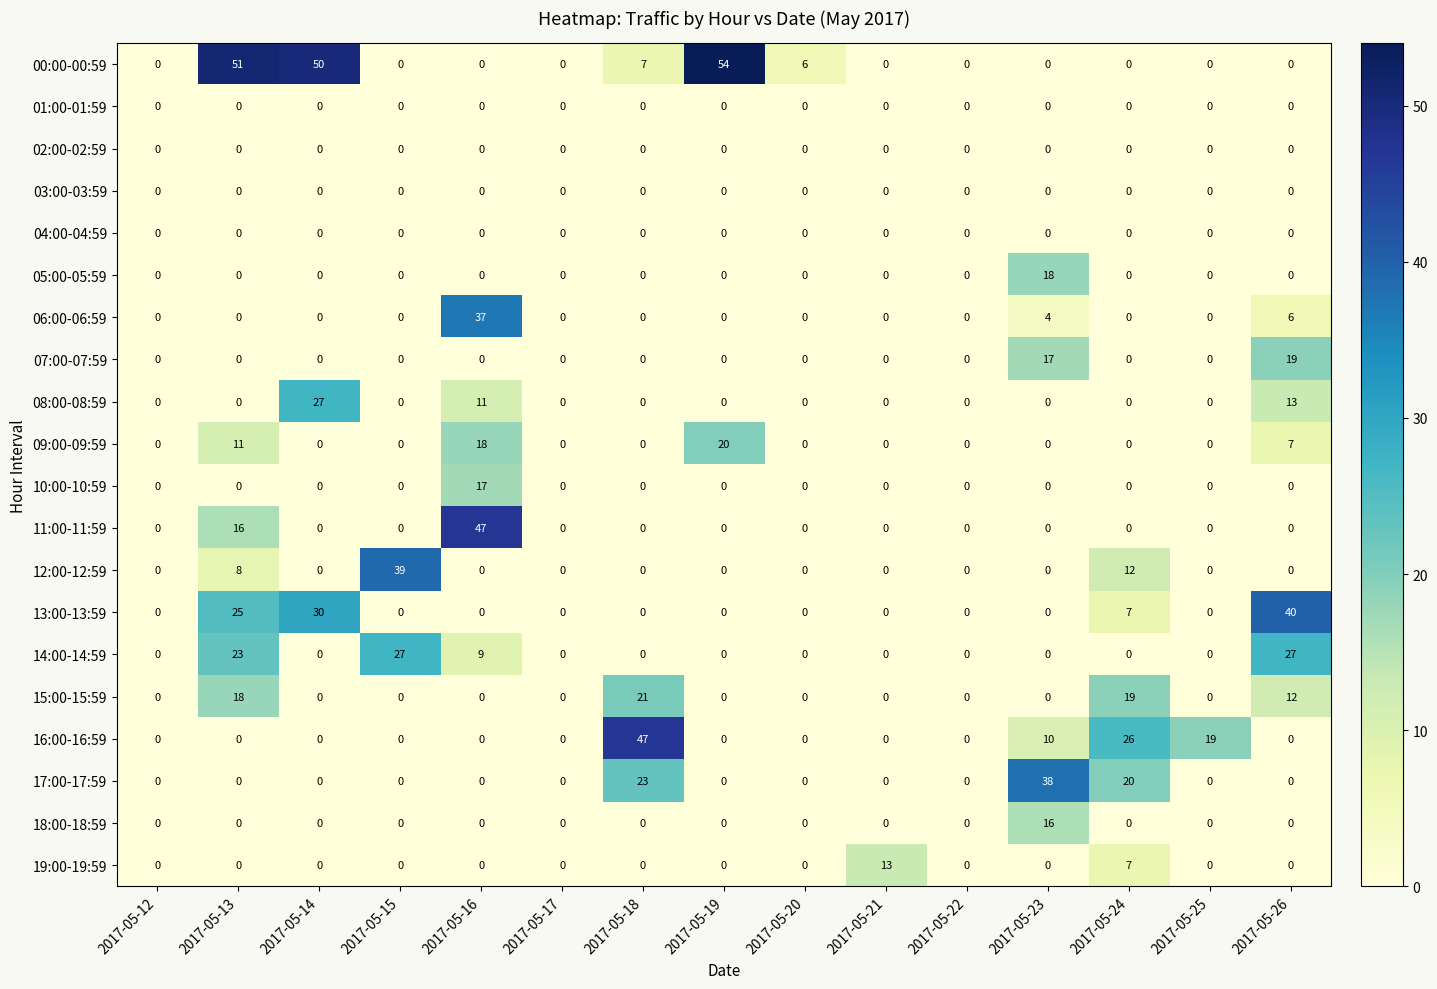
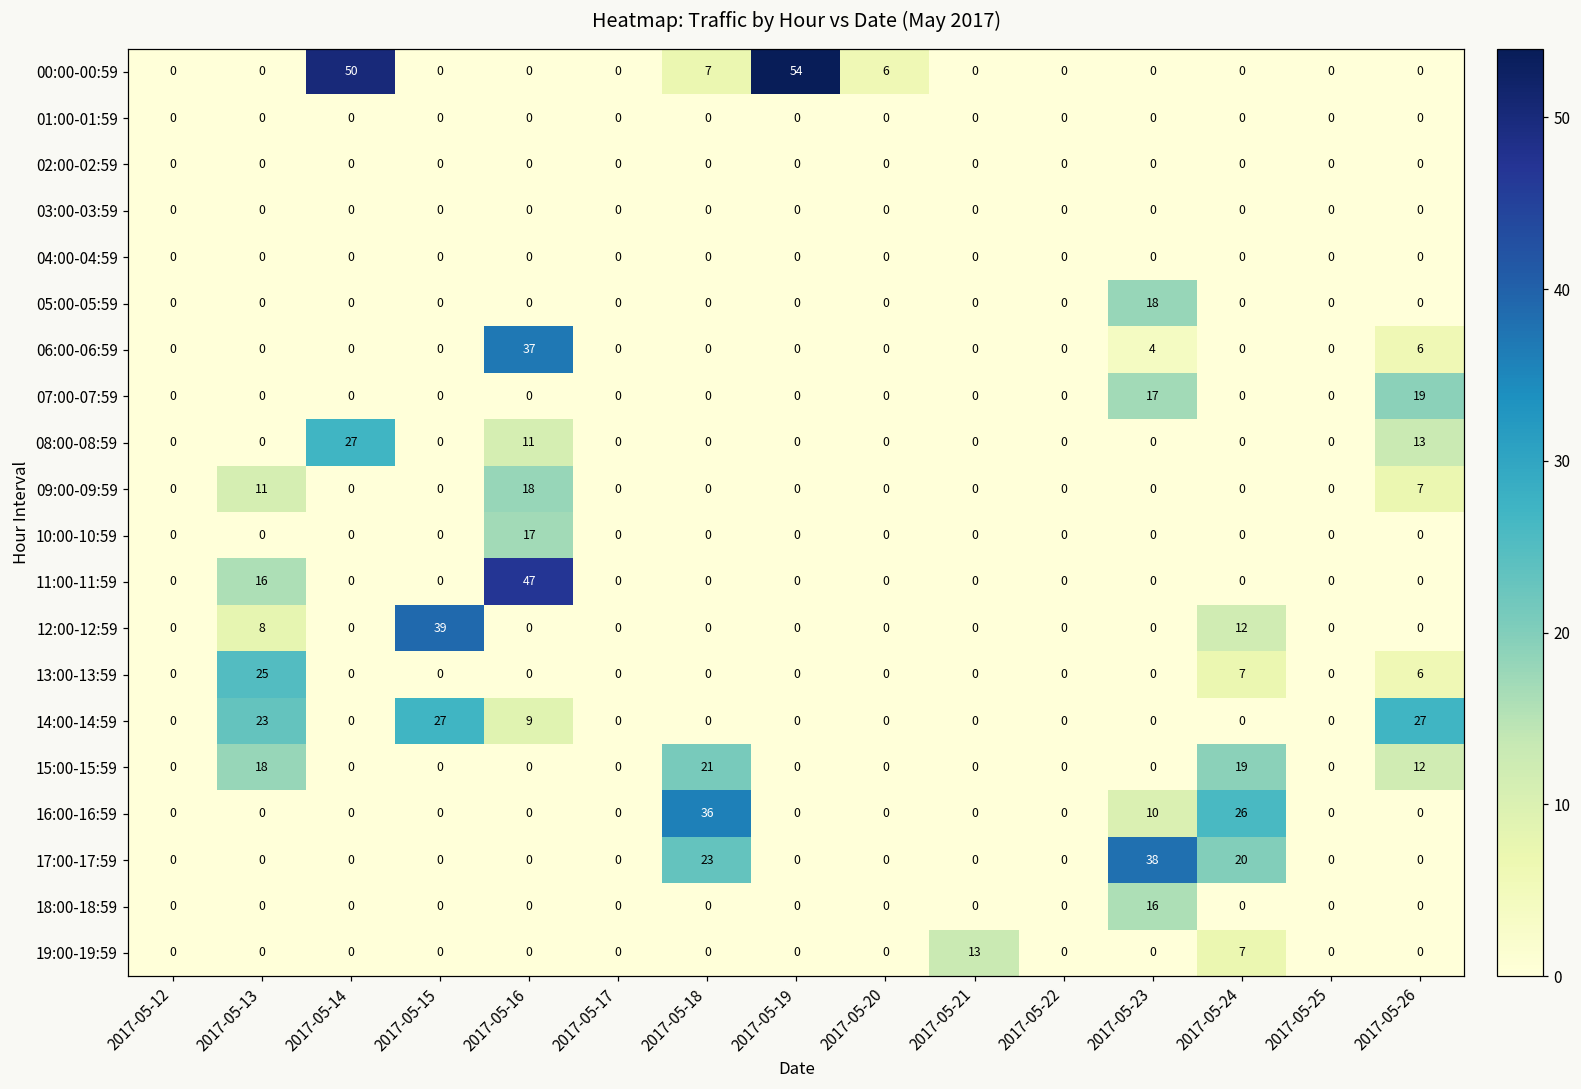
00:00-00:59, 2017-05-13: 51 -> 0
09:00-09:59, 2017-05-19: 20 -> 0
13:00-13:59, 2017-05-14: 30 -> 0
13:00-13:59, 2017-05-26: 40 -> 6
16:00-16:59, 2017-05-18: 47 -> 36
16:00-16:59, 2017-05-25: 19 -> 0
